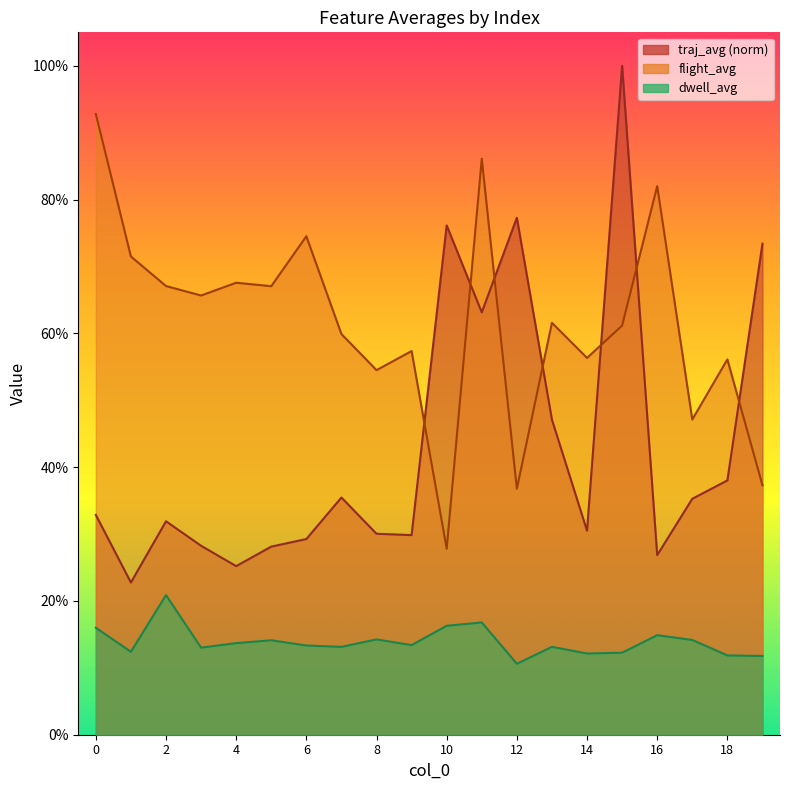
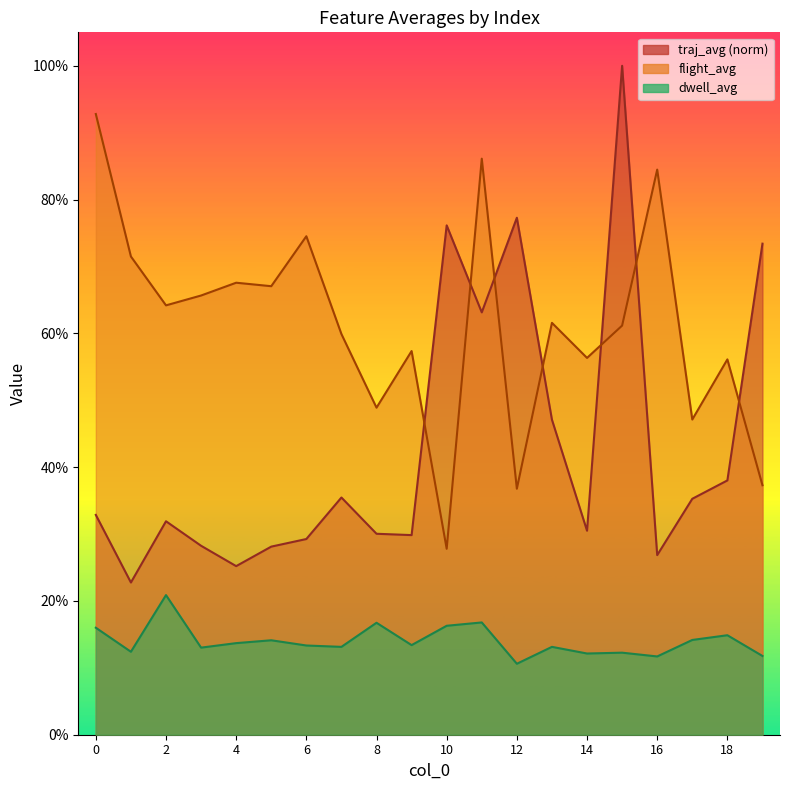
flight_avg, 2: 67% -> 64%
flight_avg, 8: 54% -> 49%
dwell_avg, 8: 14% -> 17%
flight_avg, 16: 82% -> 84%
dwell_avg, 16: 15% -> 12%
dwell_avg, 18: 12% -> 15%
